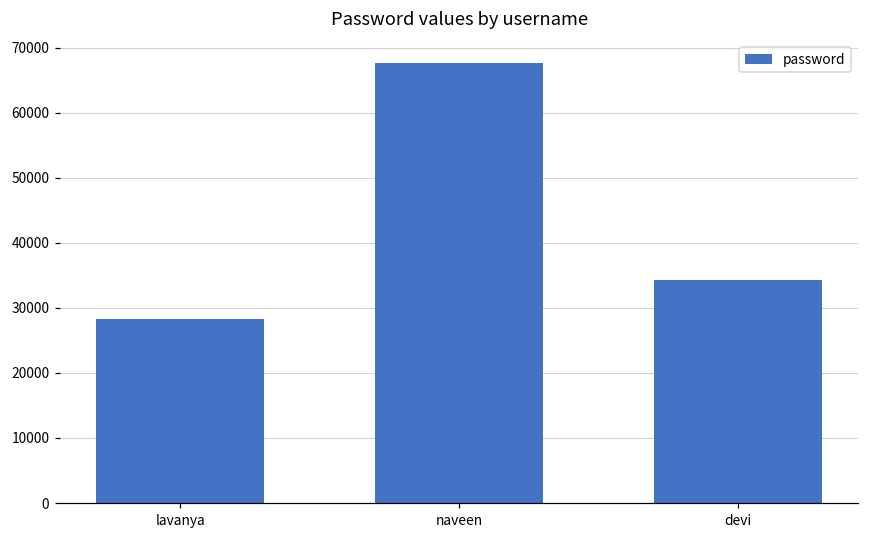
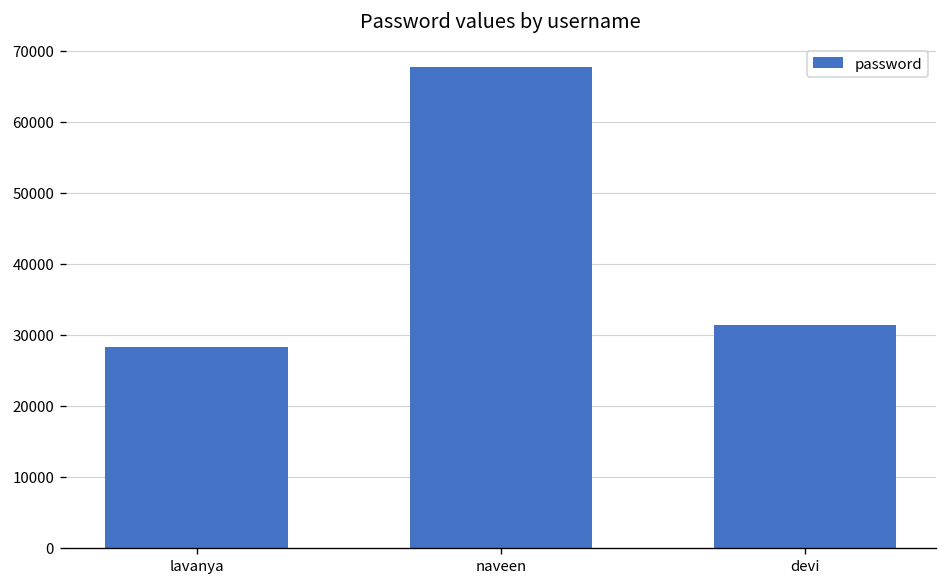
devi: 34000 -> 31000
